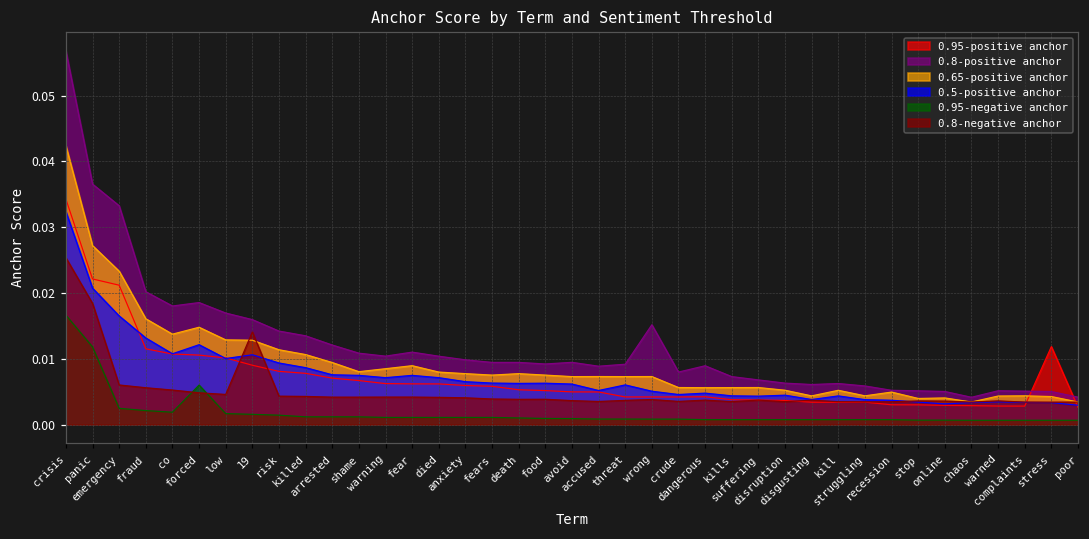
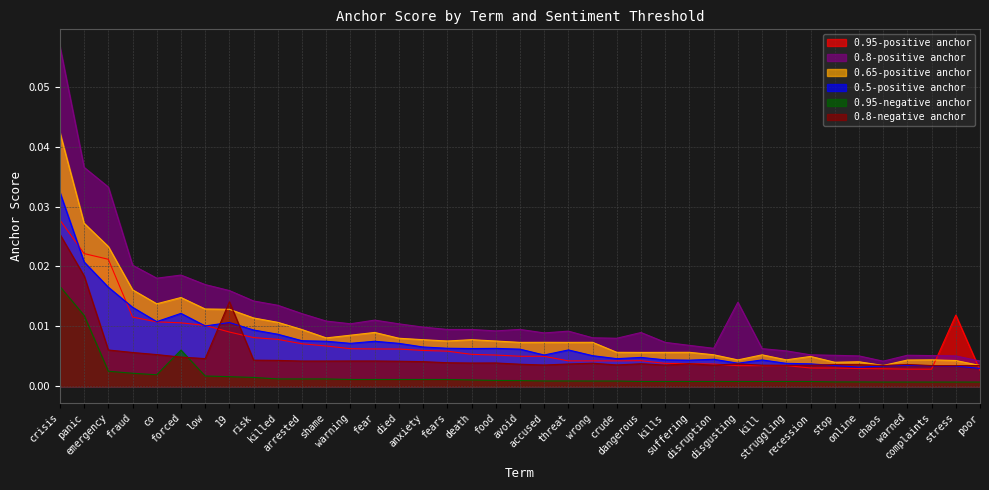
0.95-positive anchor, crisis: 0.034 -> 0.028
0.8-positive anchor, wrong: 0.015 -> 0.008
0.8-positive anchor, disgusting: 0.006 -> 0.014
